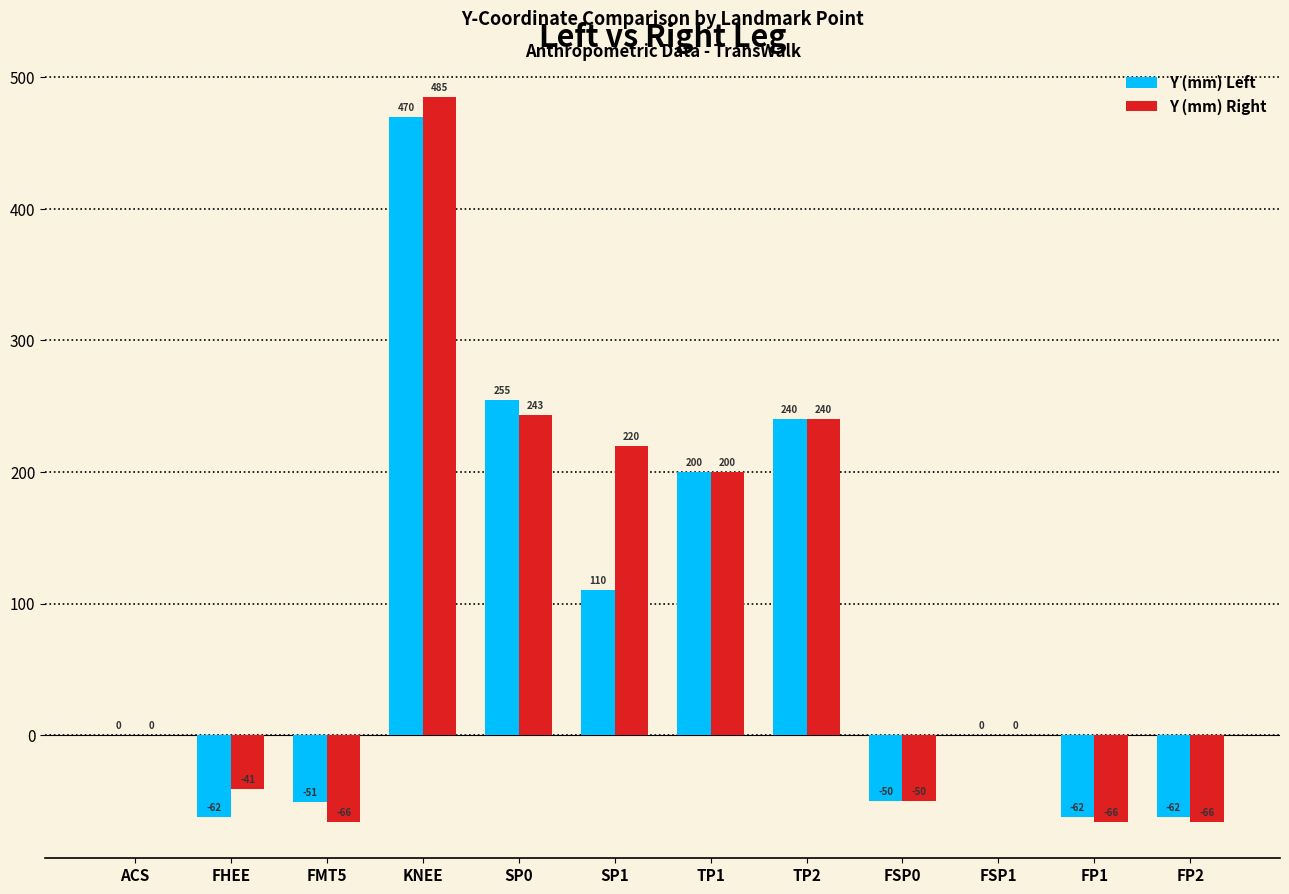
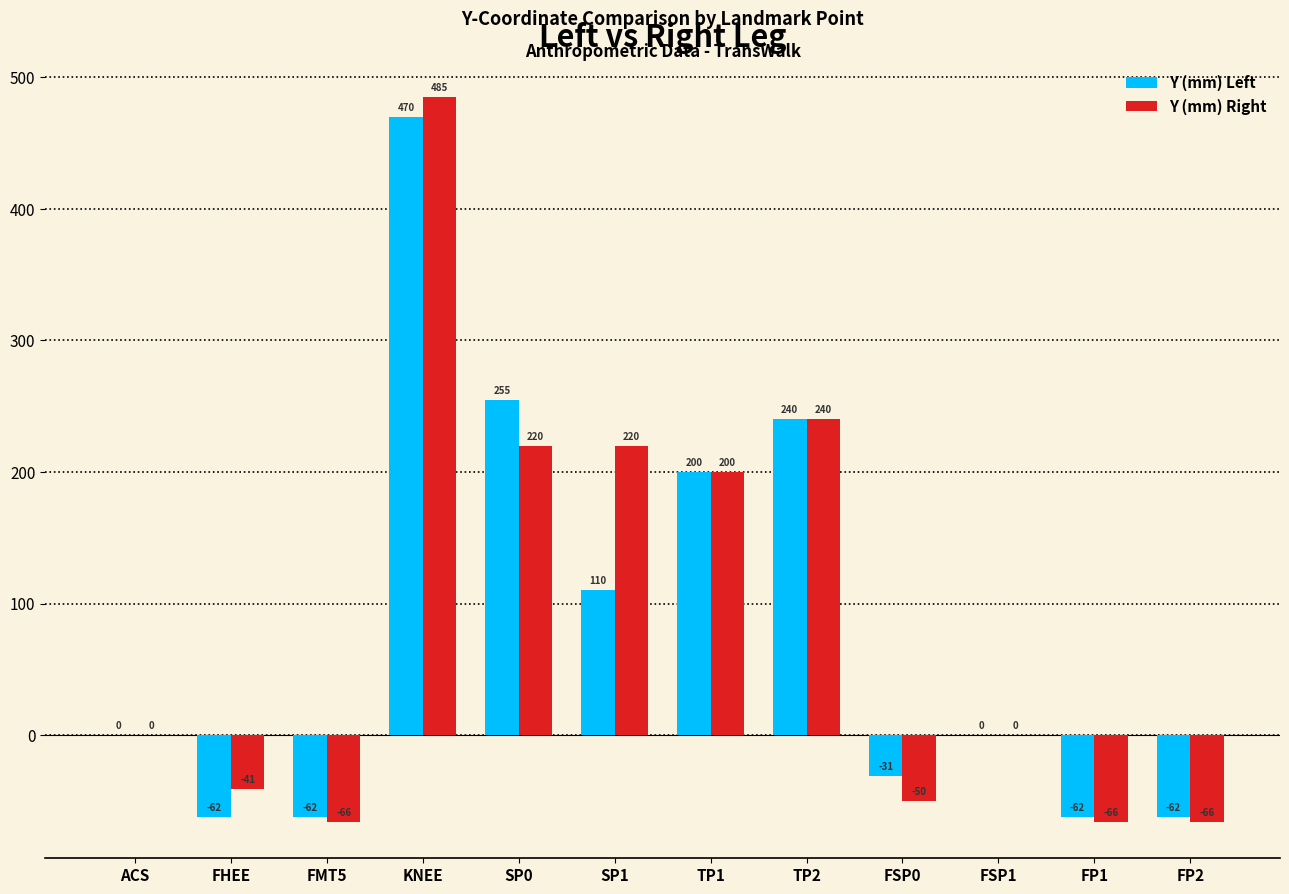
Y (mm) Left, FMT5: -51 -> -62
Y (mm) Right, SP0: 243 -> 220
Y (mm) Left, FSP0: -50 -> -31
